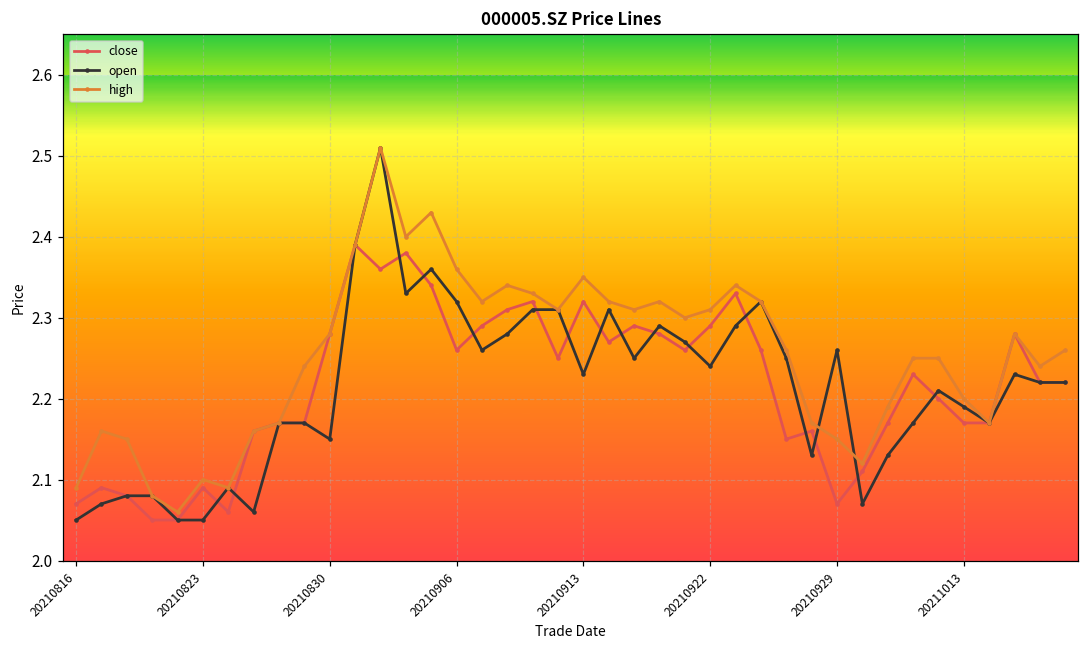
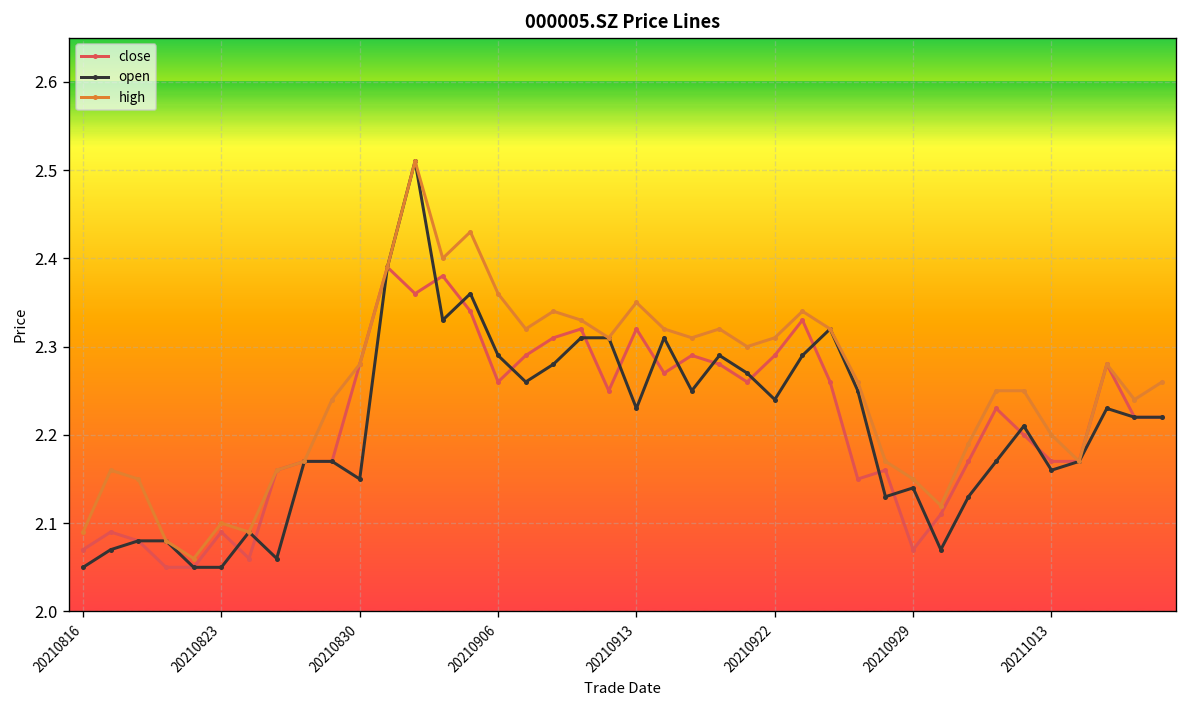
open, 20210906: 2.32 -> 2.29
open, 20210929: 2.26 -> 2.14
open, 20211013: 2.19 -> 2.16
